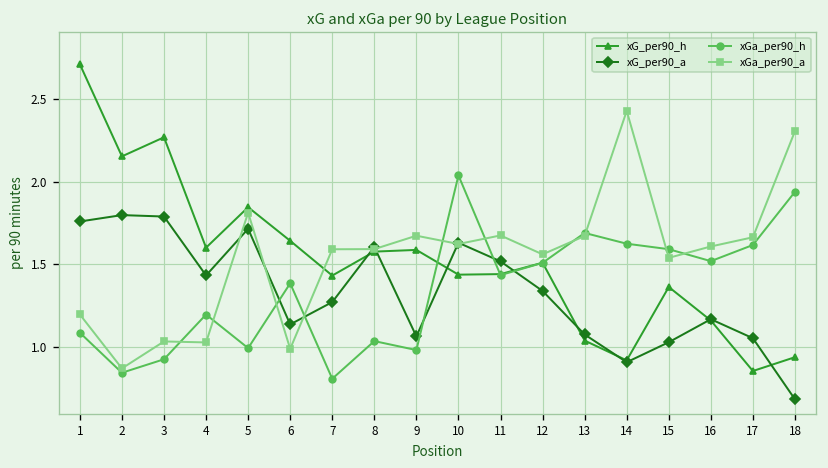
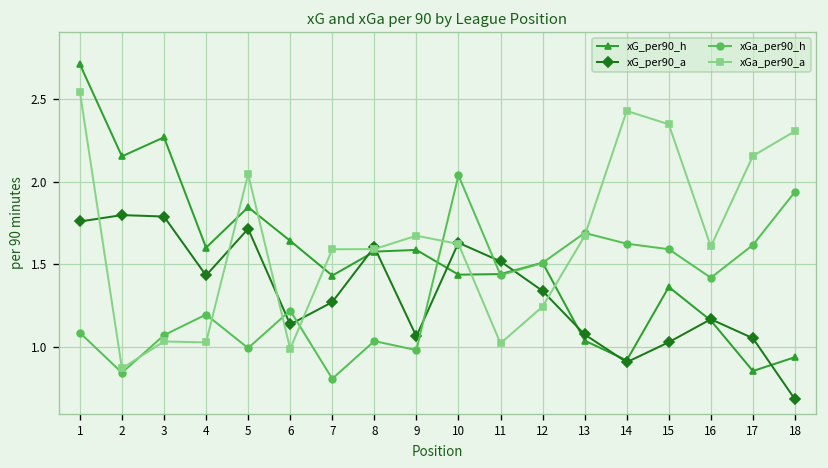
xGa_per90_a, 1: 1.20 -> 2.54
xGa_per90_h, 3: 0.93 -> 1.07
xGa_per90_a, 5: 1.81 -> 2.05
xGa_per90_h, 6: 1.39 -> 1.22
xGa_per90_a, 11: 1.67 -> 1.02
xGa_per90_a, 12: 1.56 -> 1.25
xGa_per90_a, 15: 1.54 -> 2.35
xGa_per90_h, 16: 1.52 -> 1.42
xGa_per90_a, 17: 1.66 -> 2.15
